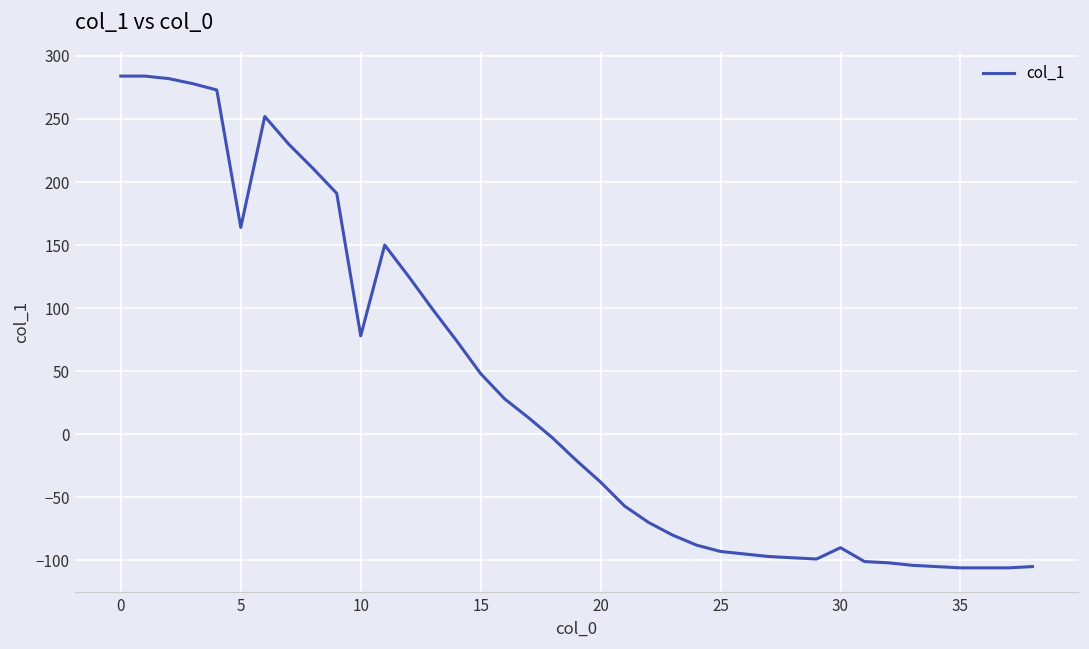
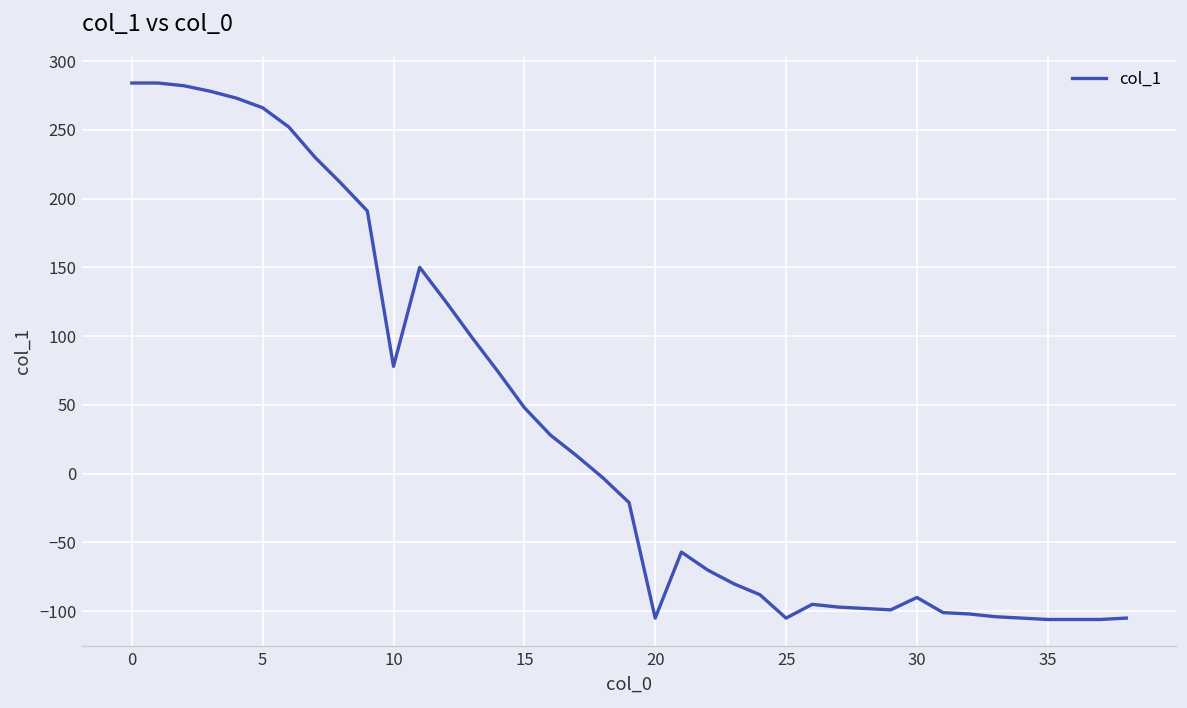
5: 164 -> 266
20: -38 -> -105
25: -93 -> -105
